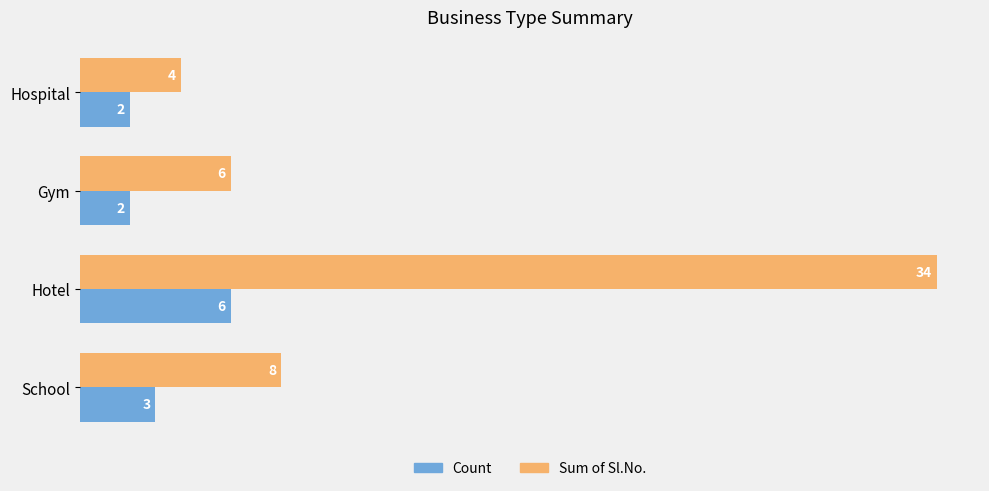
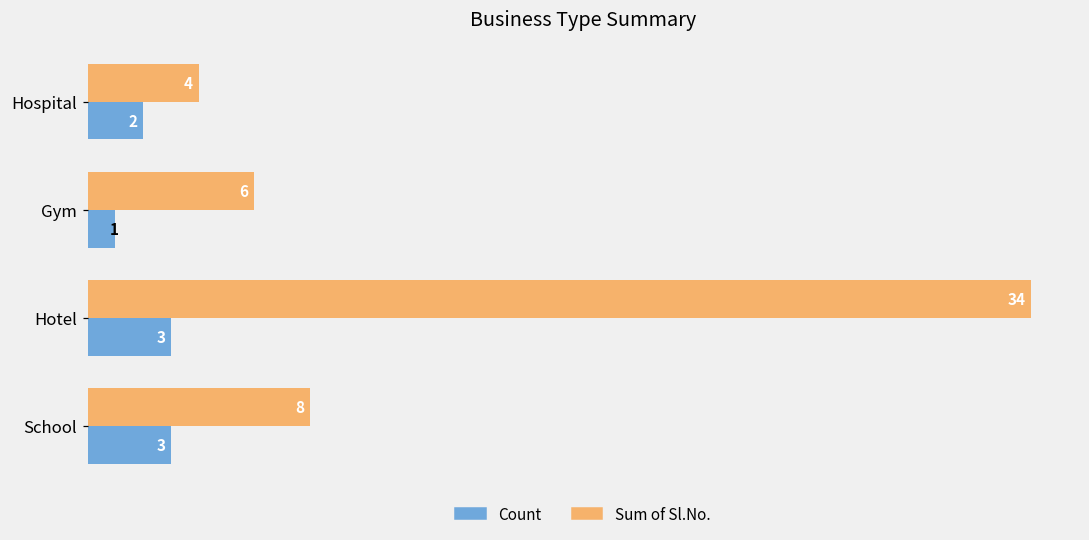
Count, Gym: 2 -> 1
Count, Hotel: 6 -> 3
